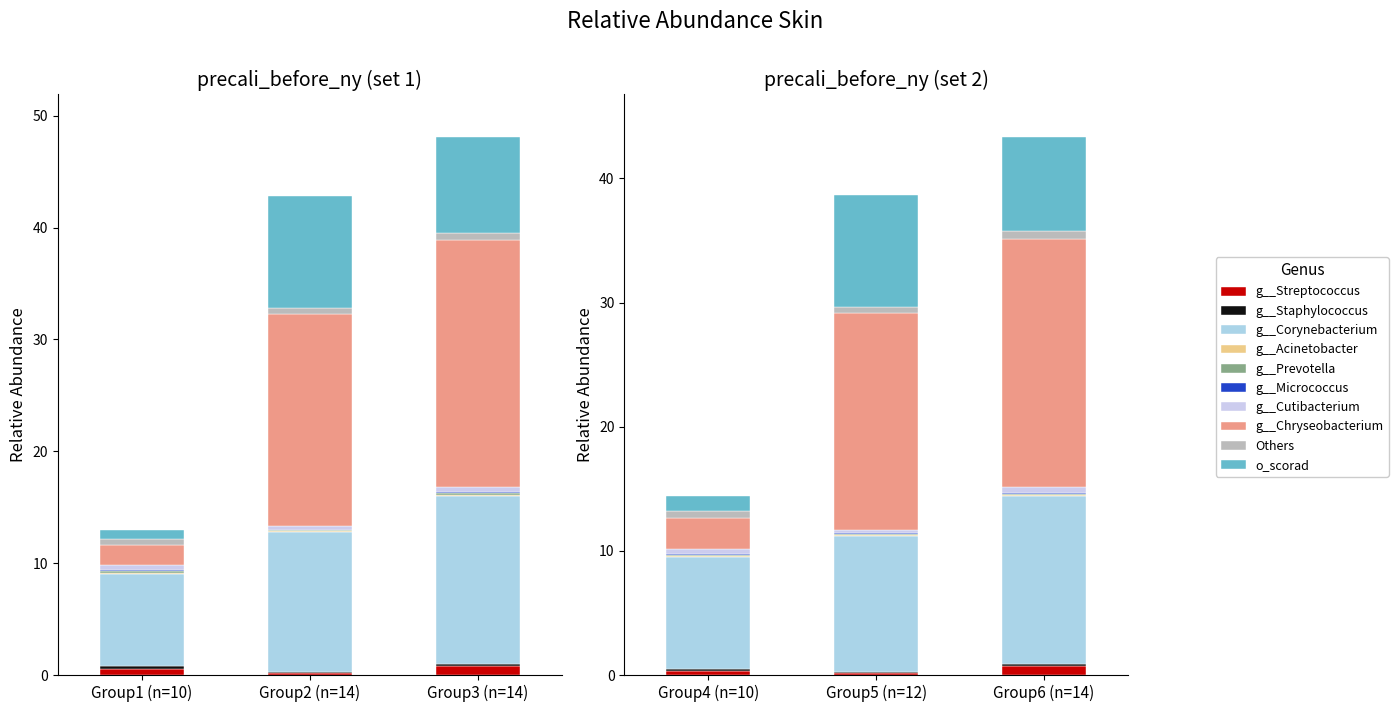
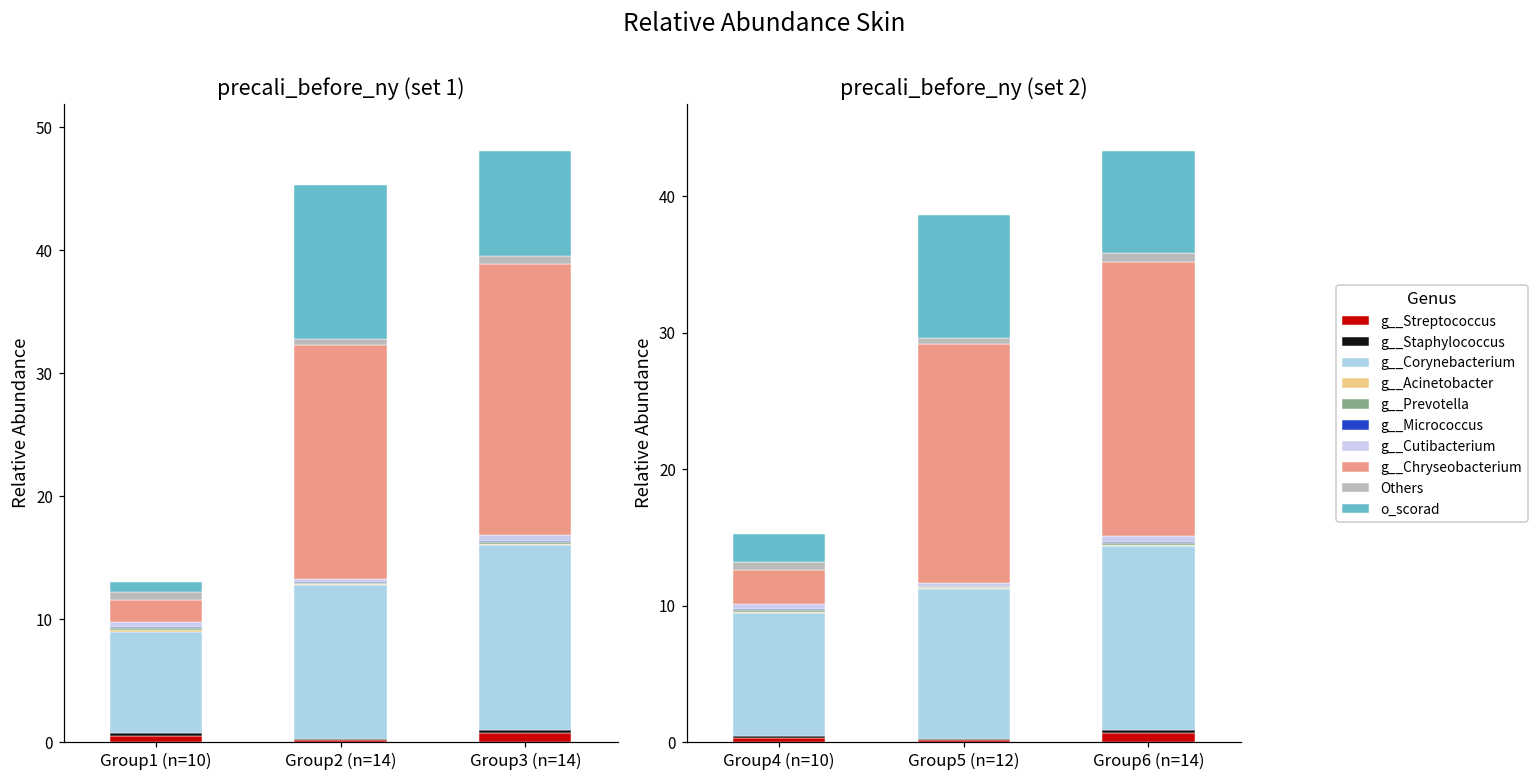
precali_before_ny (set 1), o_scorad, Group2 (n=14): 10.0 -> 12.5
precali_before_ny (set 2), o_scorad, Group4 (n=10): 1.2 -> 2.1
